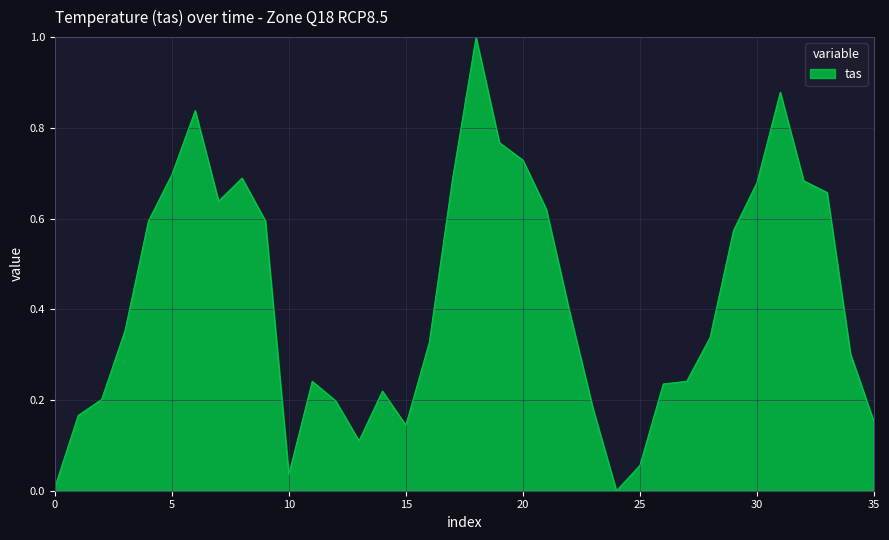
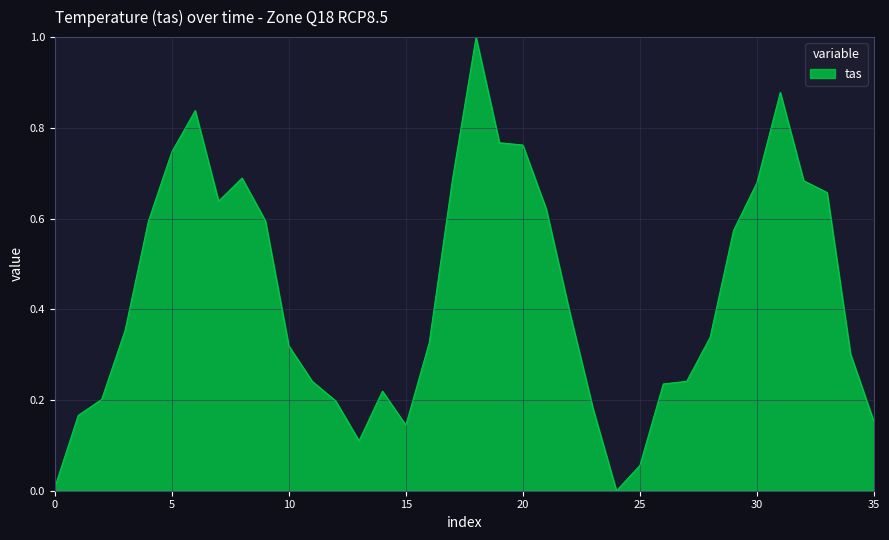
5: 0.70 -> 0.75
10: 0.04 -> 0.32
20: 0.73 -> 0.76
